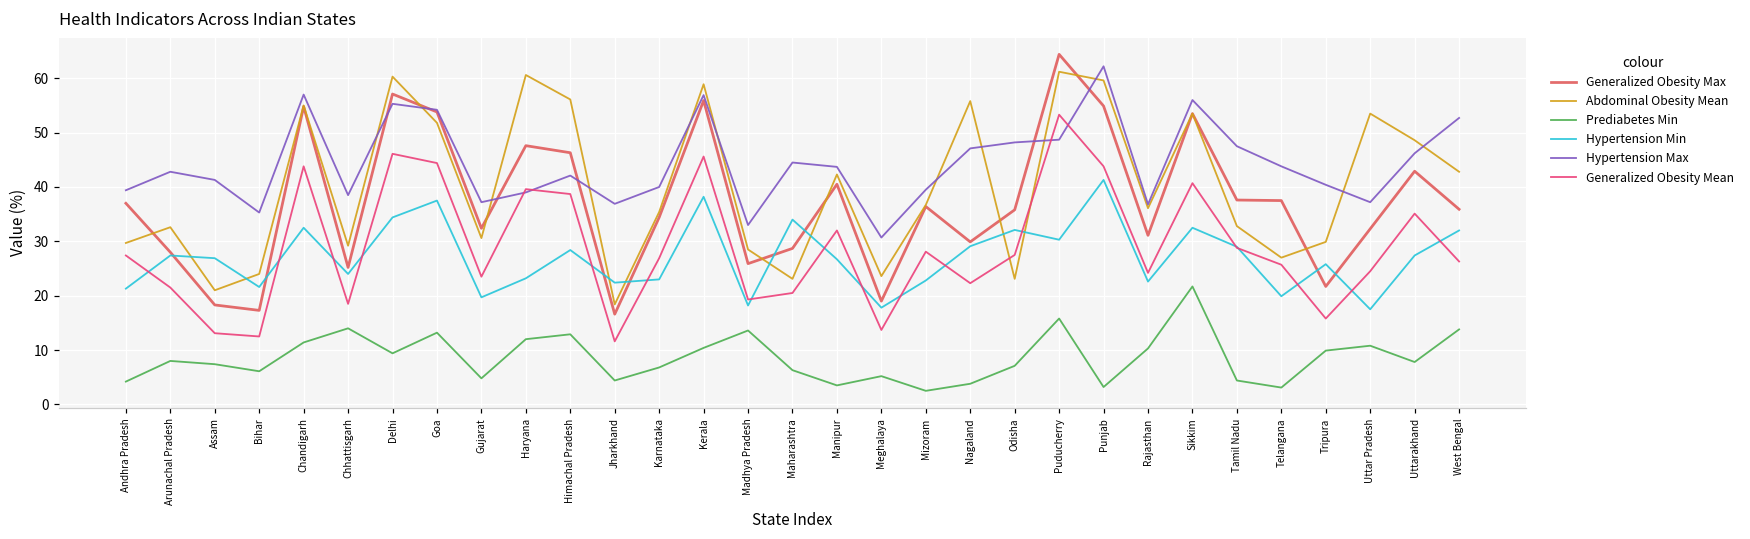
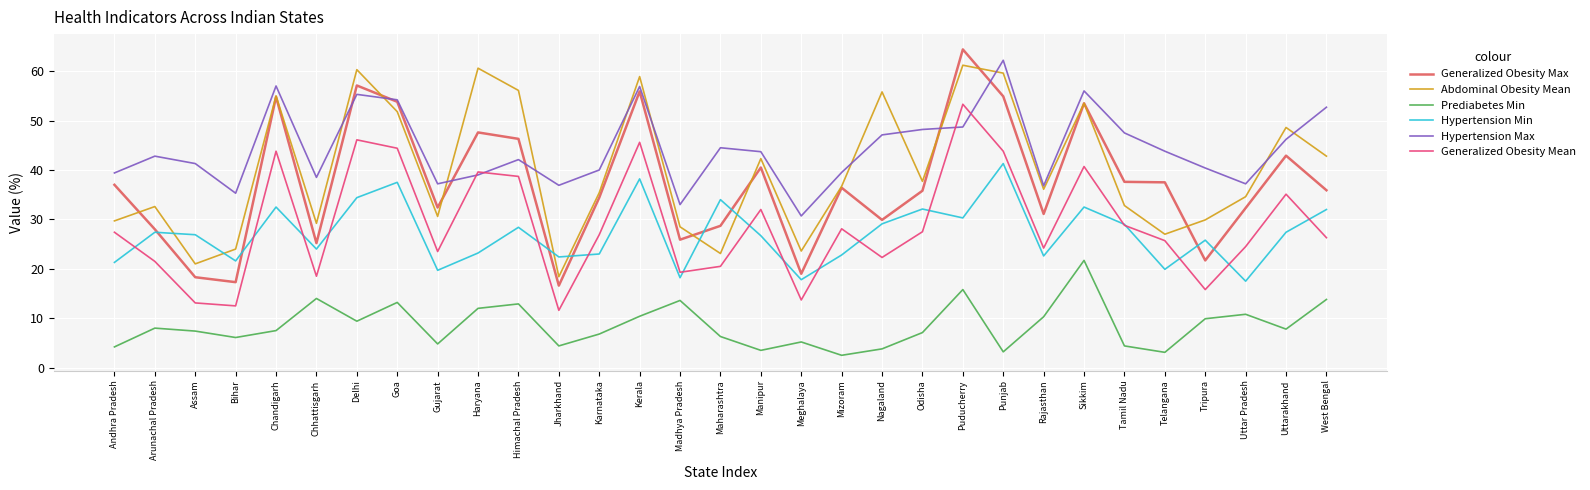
Prediabetes Min, Chandigarh: 11 -> 8
Abdominal Obesity Mean, Odisha: 23 -> 38
Abdominal Obesity Mean, Uttar Pradesh: 54 -> 35
